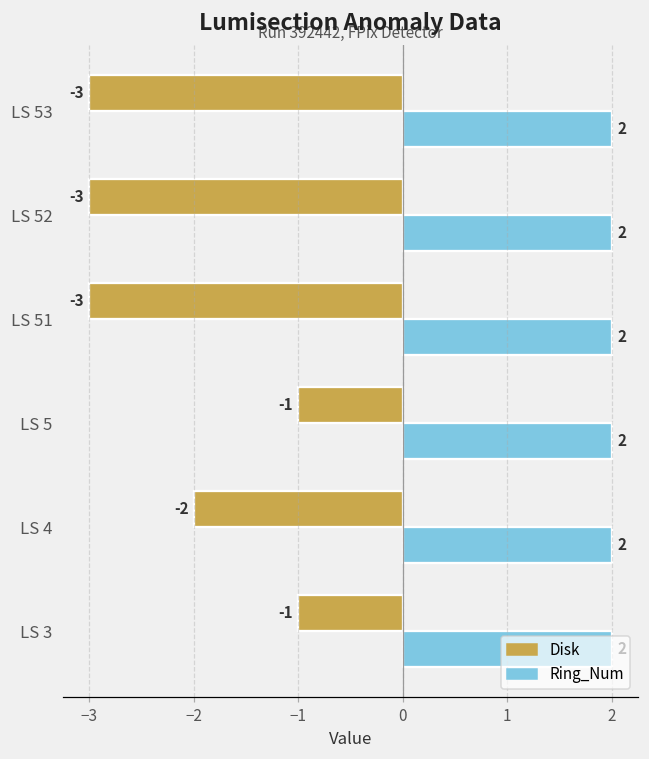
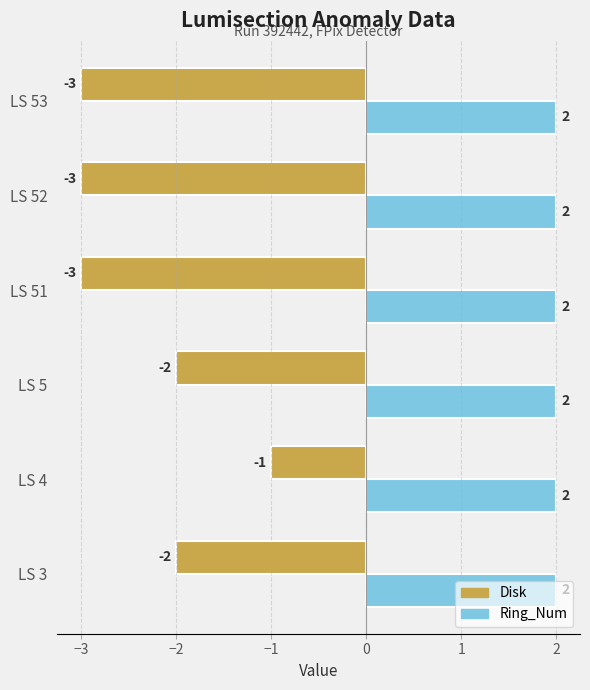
Disk, LS 5: -1 -> -2
Disk, LS 4: -2 -> -1
Disk, LS 3: -1 -> -2
